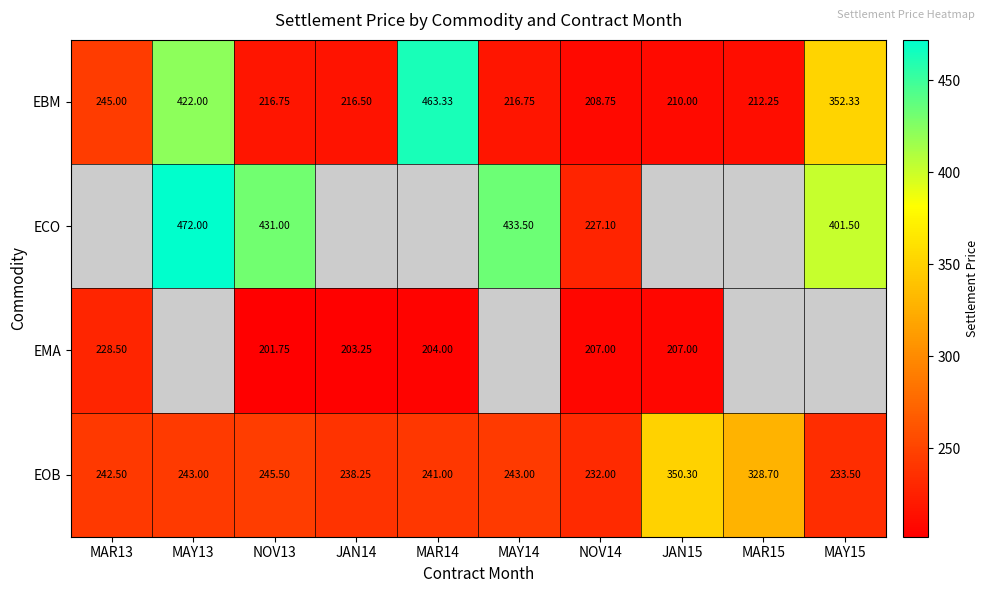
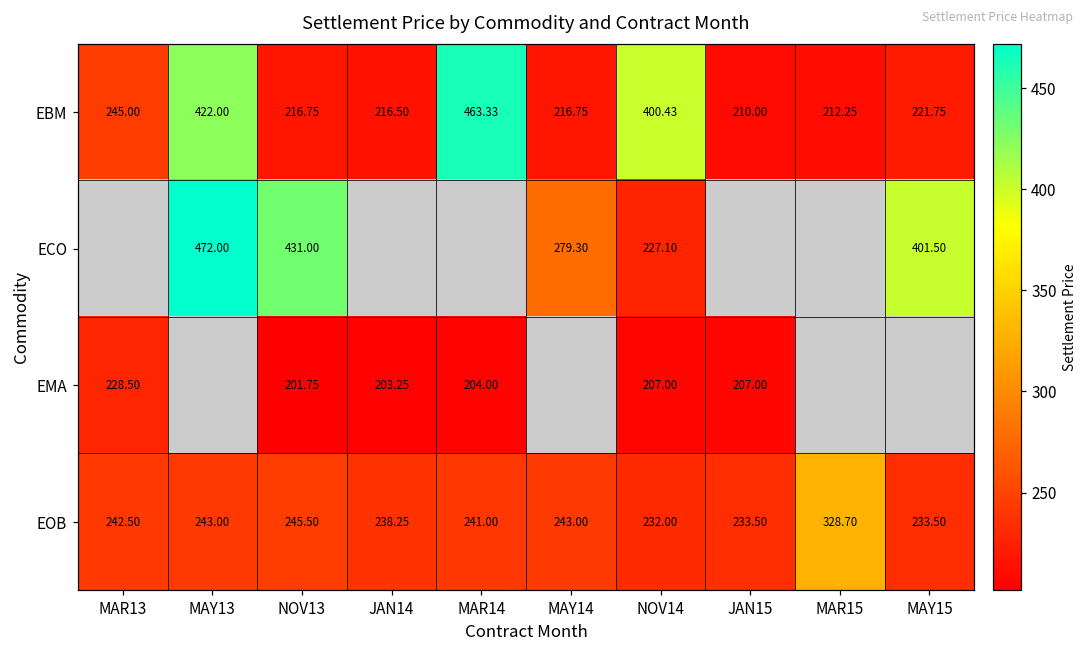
EBM, NOV14: 208.75 -> 400.43
EBM, MAY15: 352.33 -> 221.75
ECO, MAY14: 433.50 -> 279.30
EOB, JAN15: 350.30 -> 233.50
